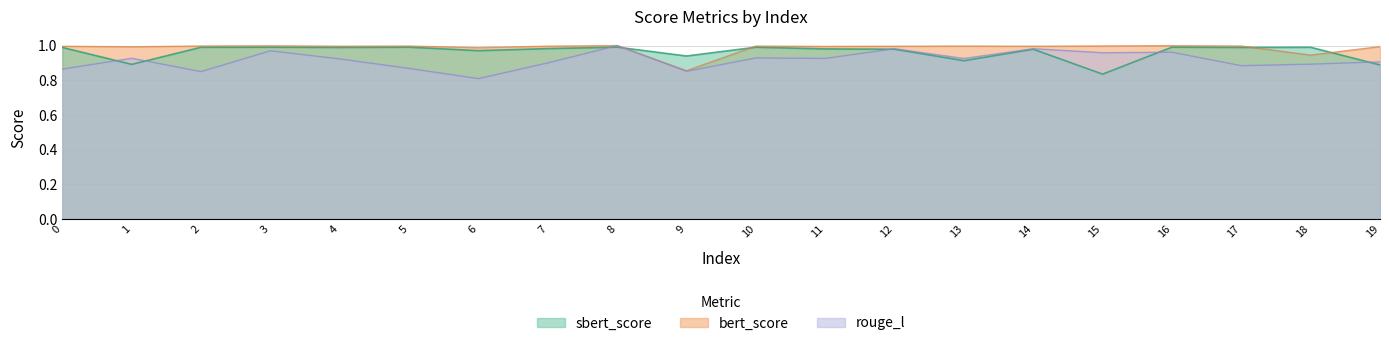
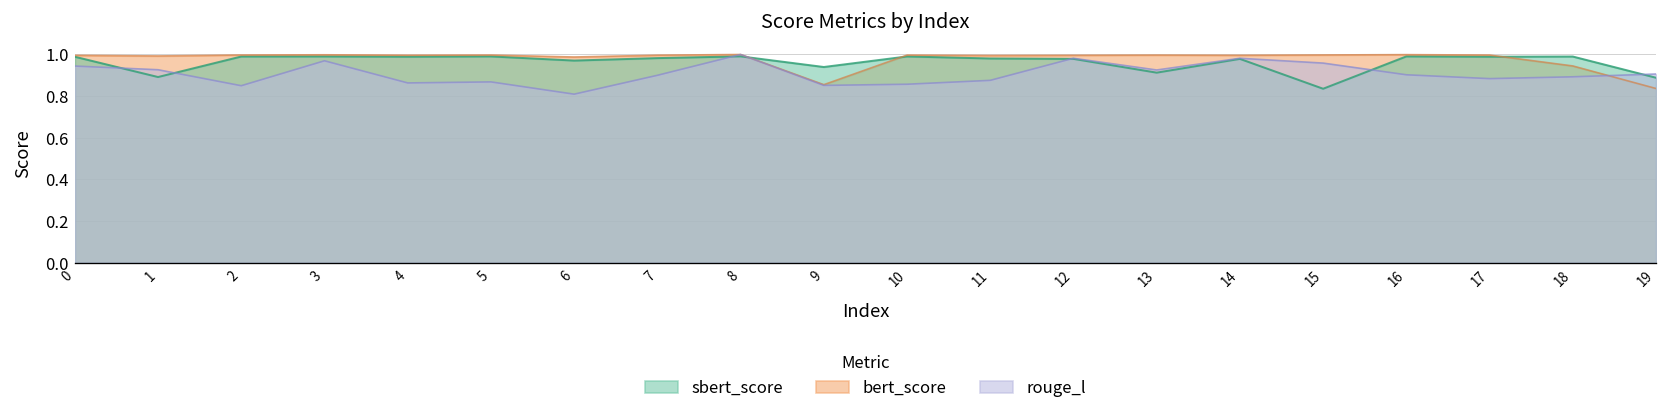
rouge_l, 0: 0.86 -> 0.94
rouge_l, 4: 0.92 -> 0.86
rouge_l, 10: 0.93 -> 0.86
rouge_l, 11: 0.93 -> 0.88
rouge_l, 16: 0.96 -> 0.90
bert_score, 19: 0.99 -> 0.84
